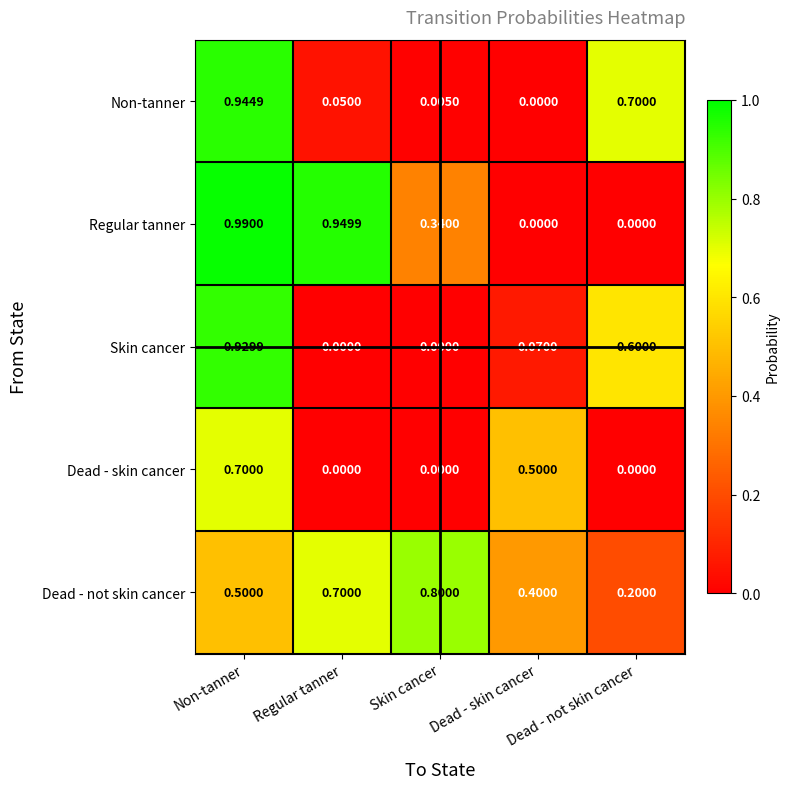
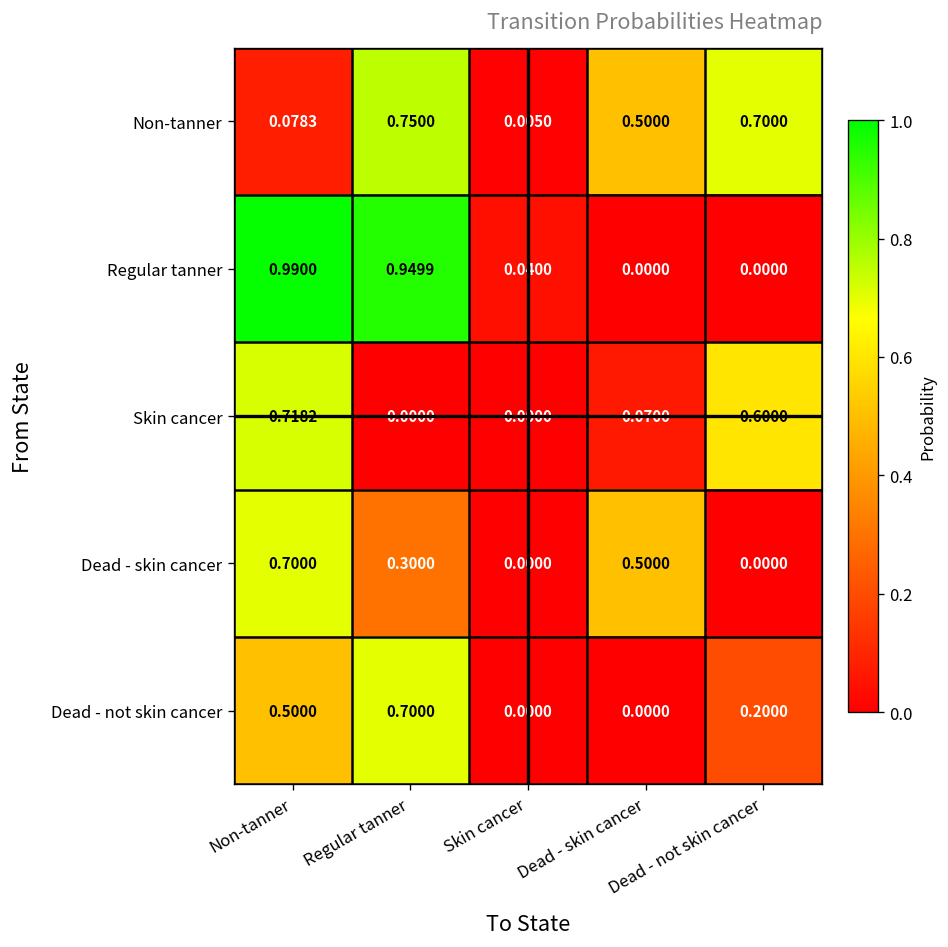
Non-tanner, Non-tanner: 0.9449 -> 0.0783
Non-tanner, Regular tanner: 0.0500 -> 0.7500
Non-tanner, Dead - skin cancer: 0.0000 -> 0.5000
Regular tanner, Skin cancer: 0.3400 -> 0.0400
Skin cancer, Non-tanner: 0.9299 -> 0.7182
Dead - skin cancer, Regular tanner: 0.0000 -> 0.3000
Dead - not skin cancer, Skin cancer: 0.8000 -> 0.0000
Dead - not skin cancer, Dead - skin cancer: 0.4000 -> 0.0000
